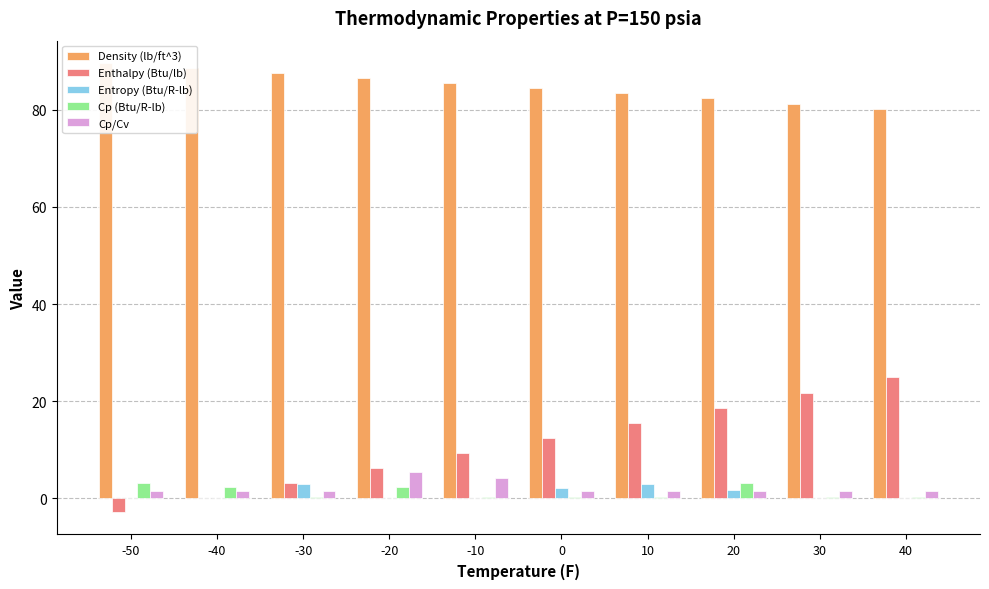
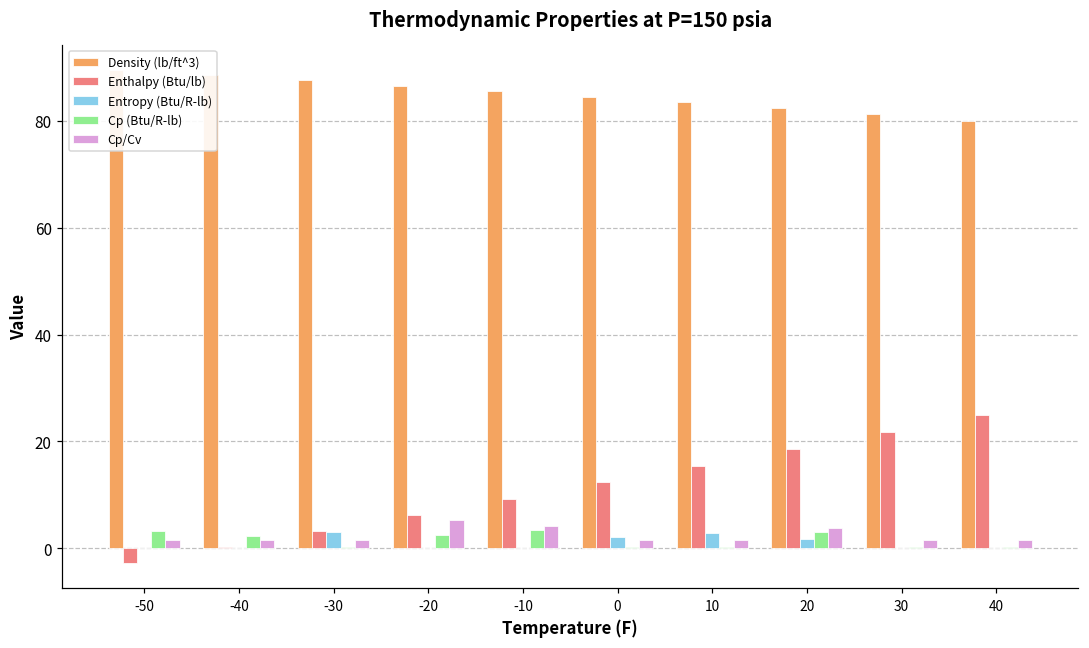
Cp (Btu/R-lb), -10: 0 -> 3
Cp/Cv, 20: 2 -> 4
